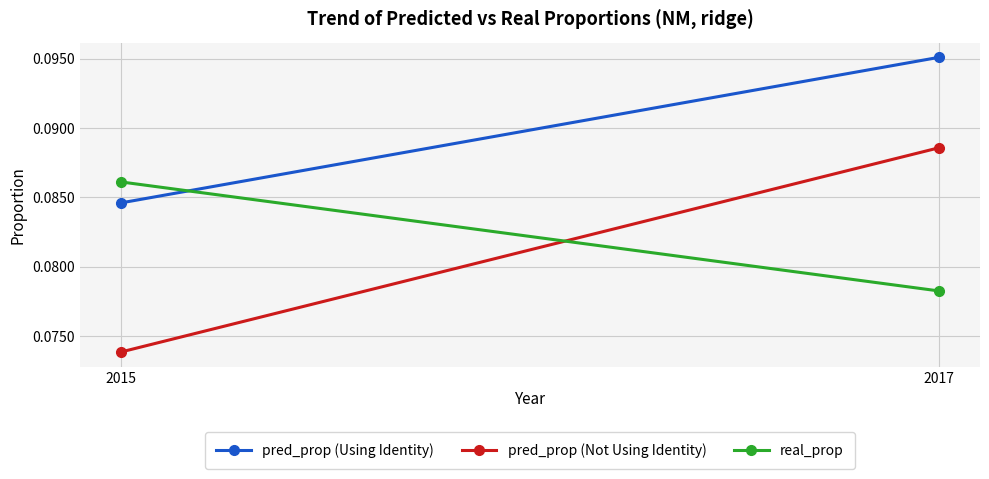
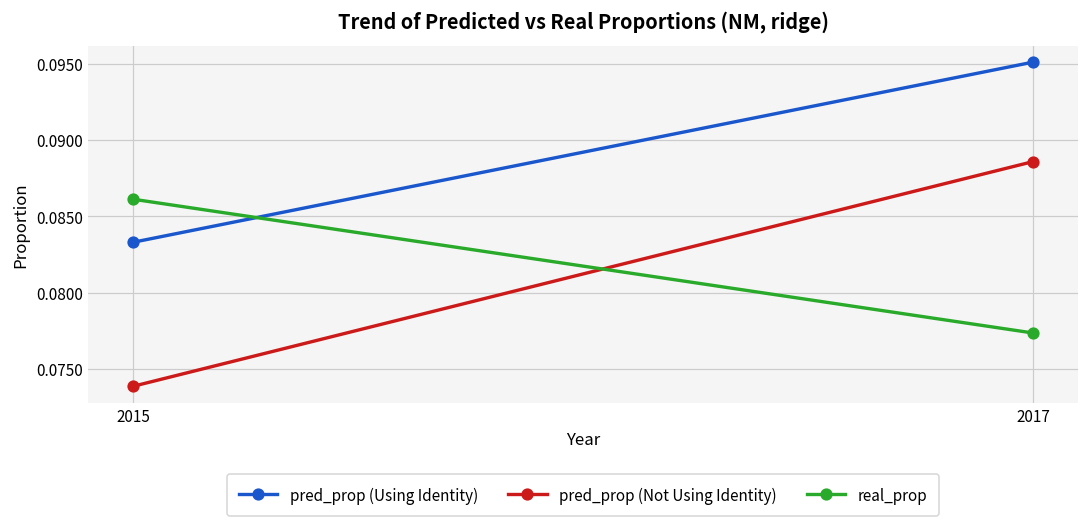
pred_prop (Using Identity), 2015: 0.0846 -> 0.0833
real_prop, 2017: 0.0783 -> 0.0774
